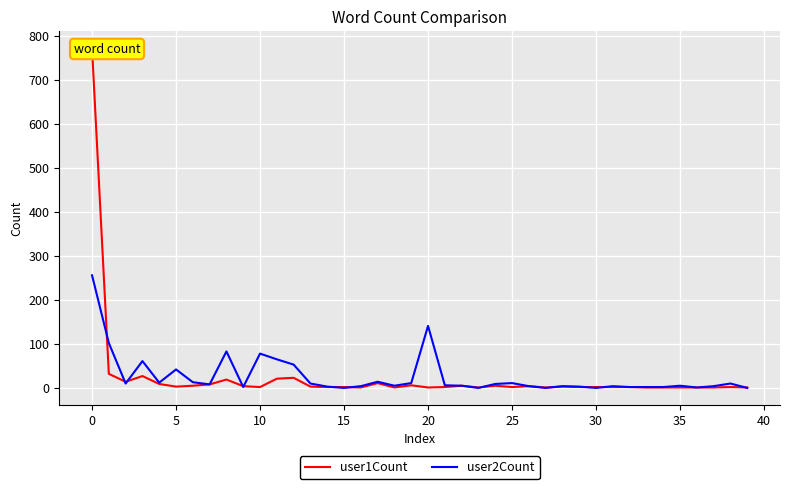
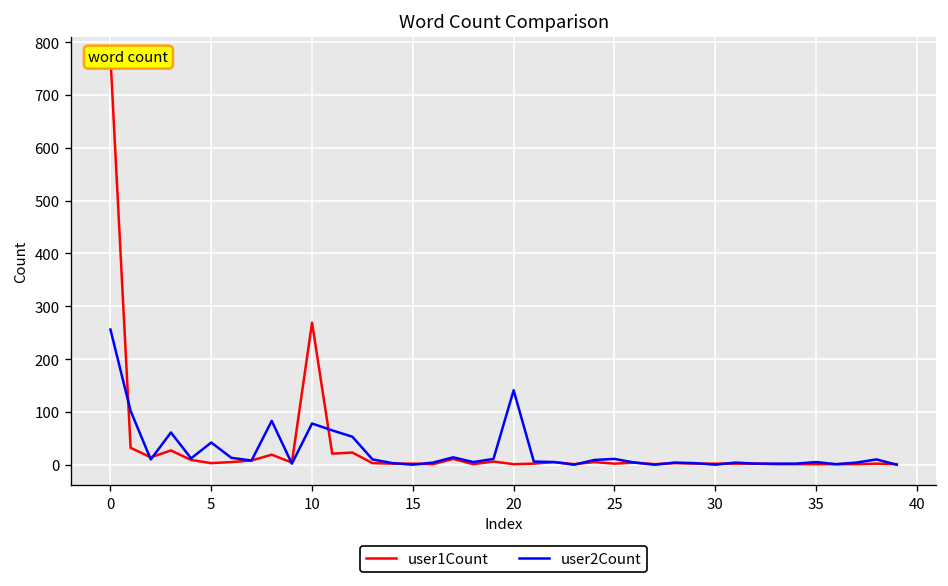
user1Count, 10: 0 -> 270
